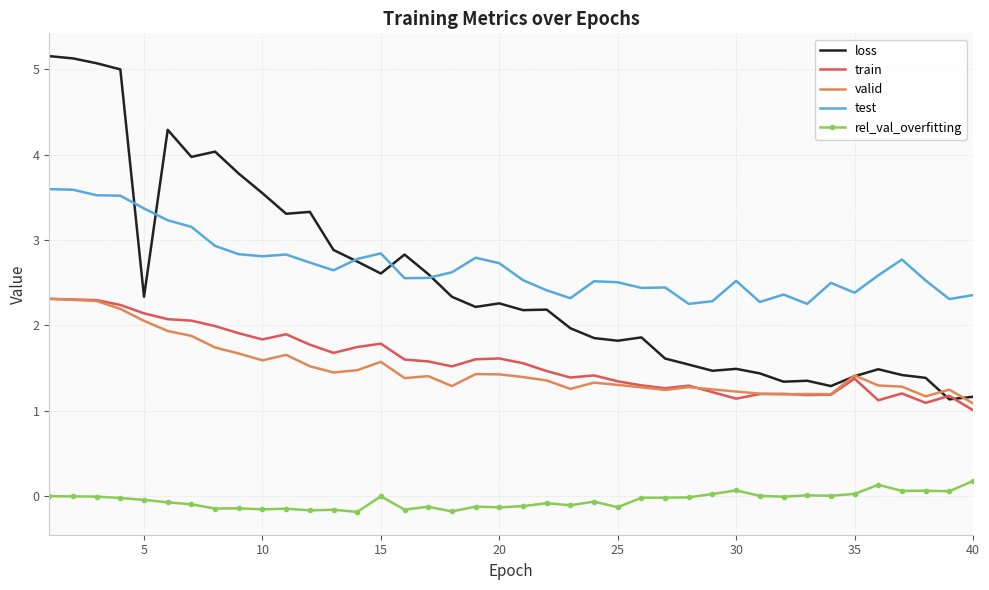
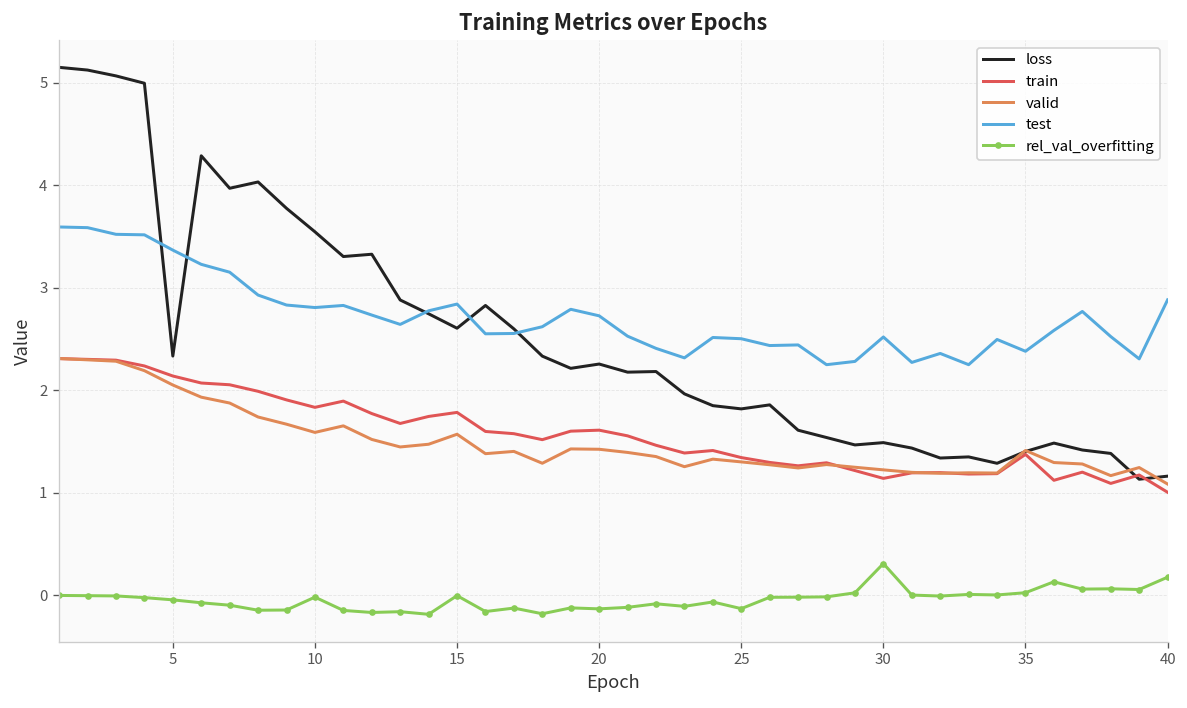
rel_val_overfitting, 10: -0.2 -> 0.0
rel_val_overfitting, 30: 0.1 -> 0.3
test, 40: 2.4 -> 2.9
